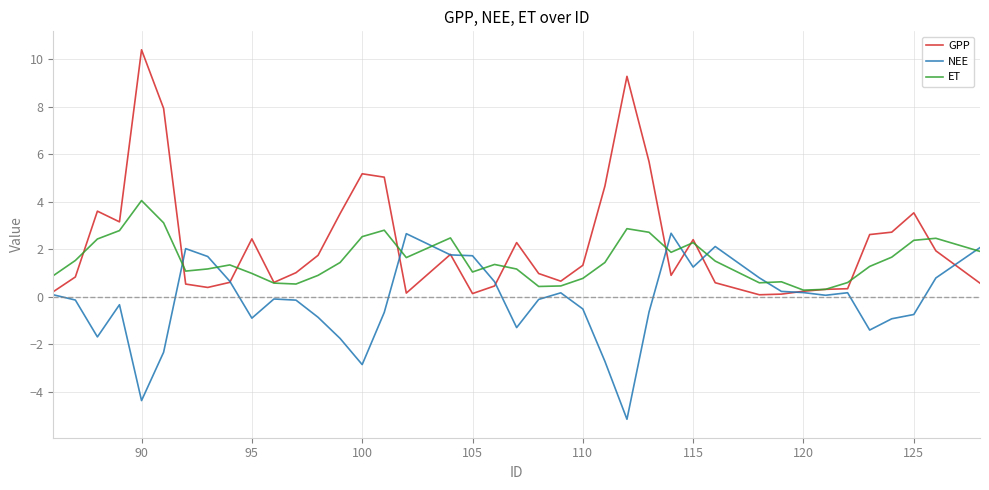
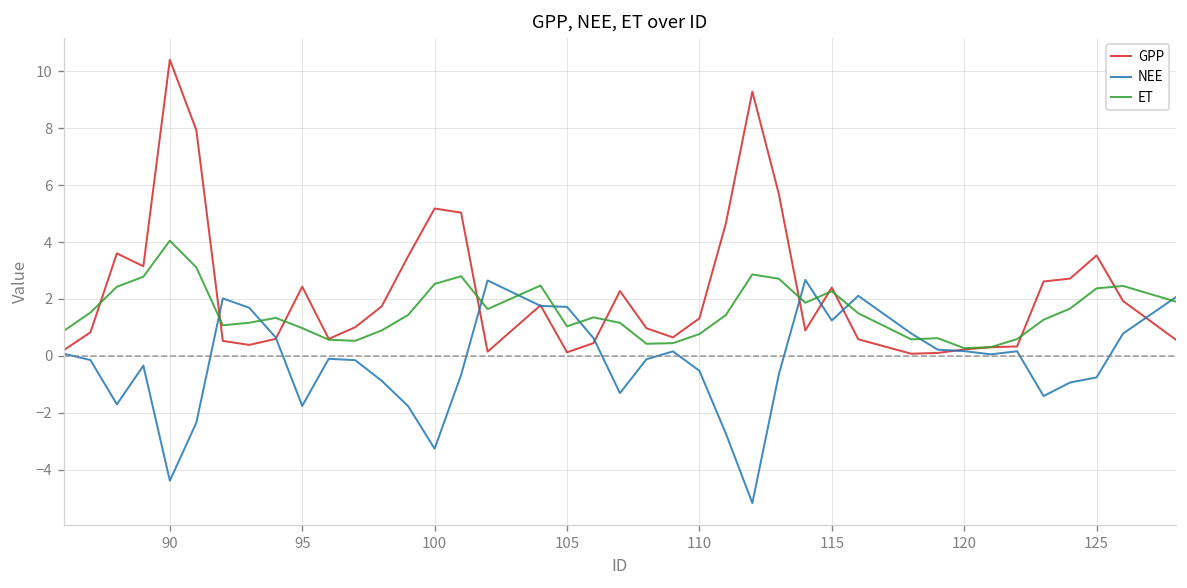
NEE, 95: -0.9 -> -1.8
NEE, 100: -2.9 -> -3.3
